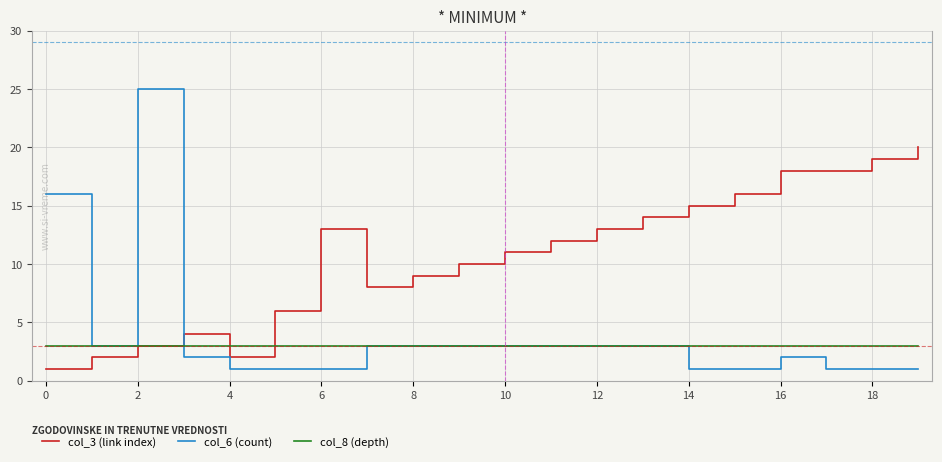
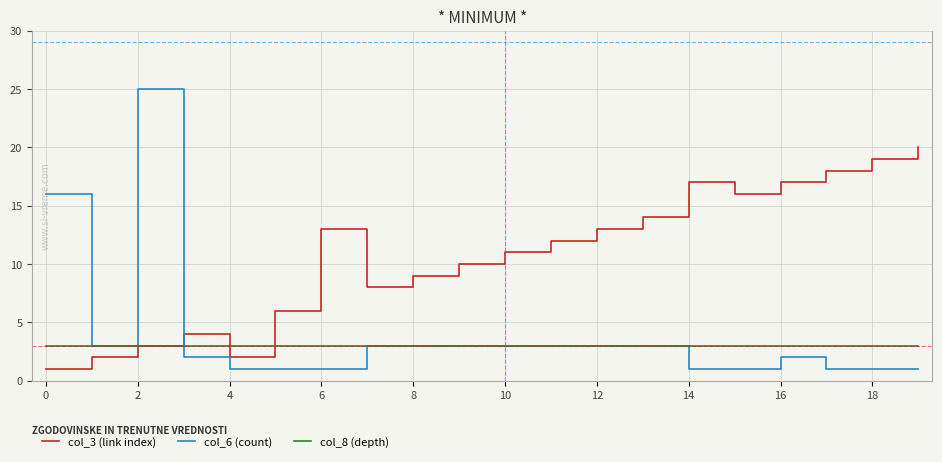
col_3 (link index), 14: 15 -> 17
col_3 (link index), 16: 18 -> 17
